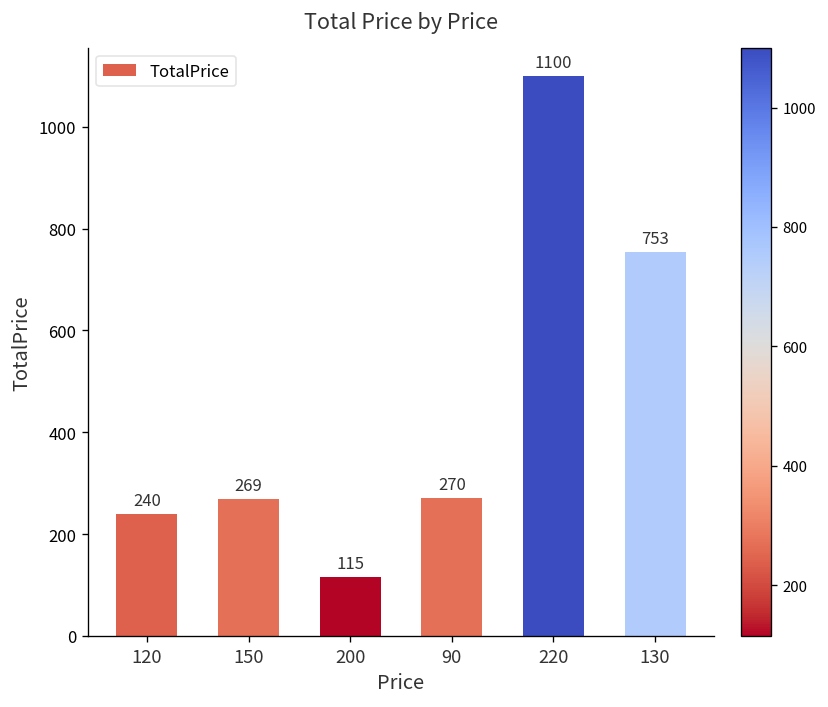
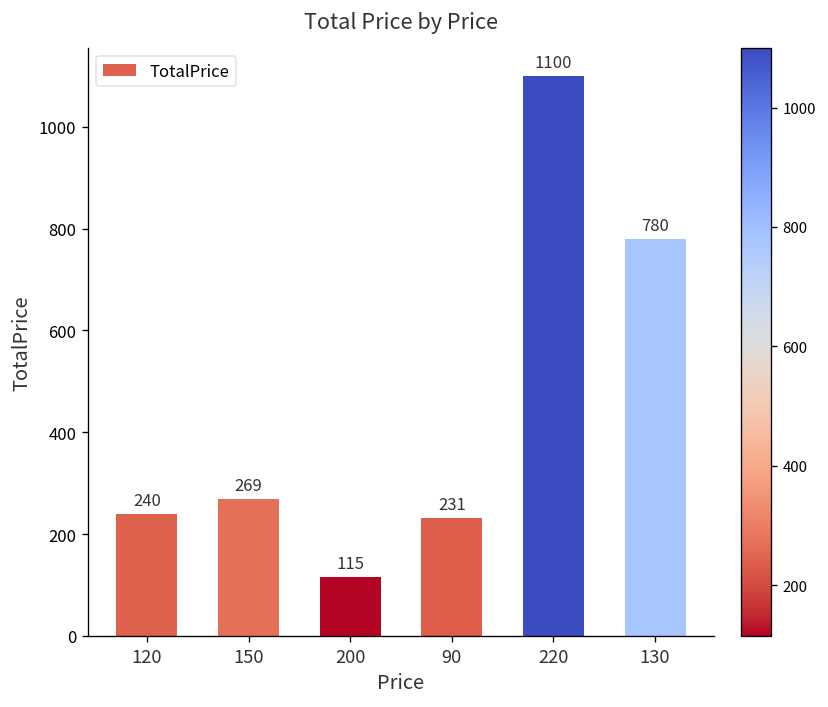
90: 270 -> 231
130: 753 -> 780
